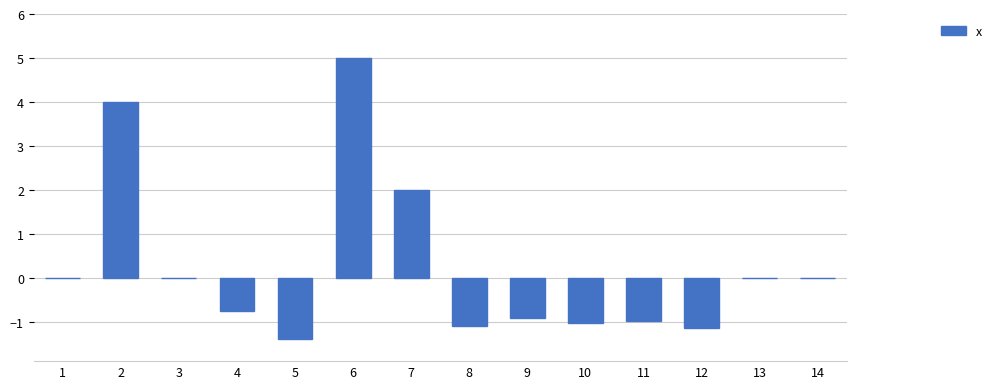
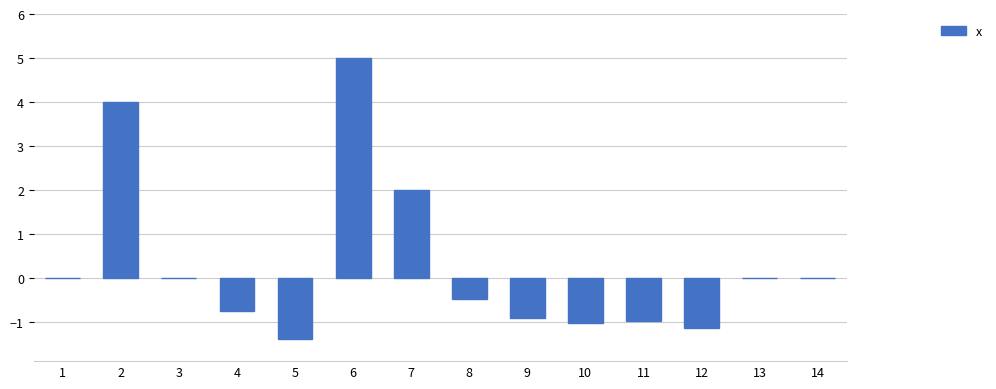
8: -1.1 -> -0.5
